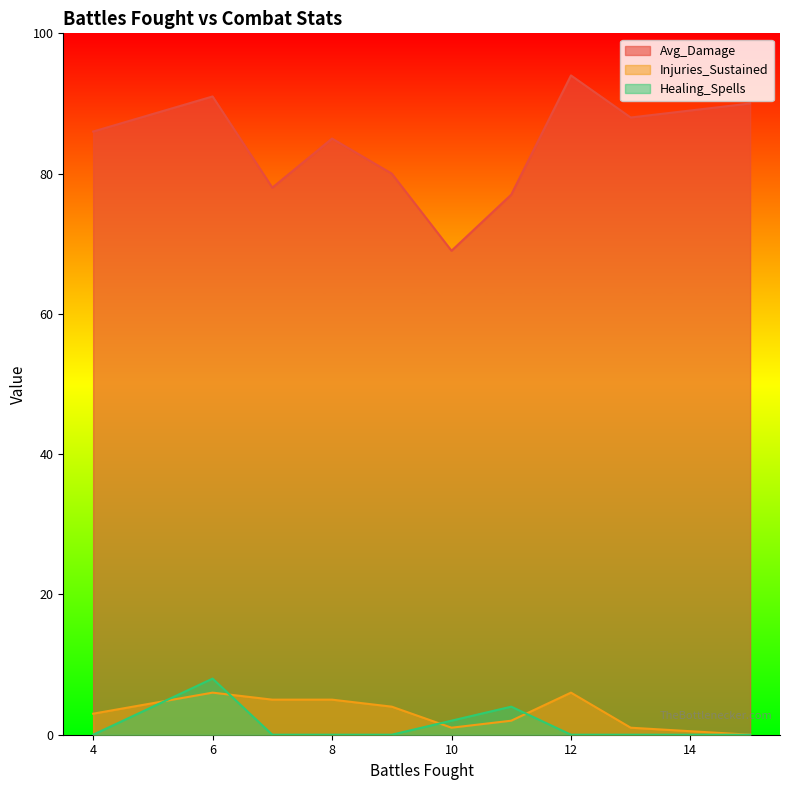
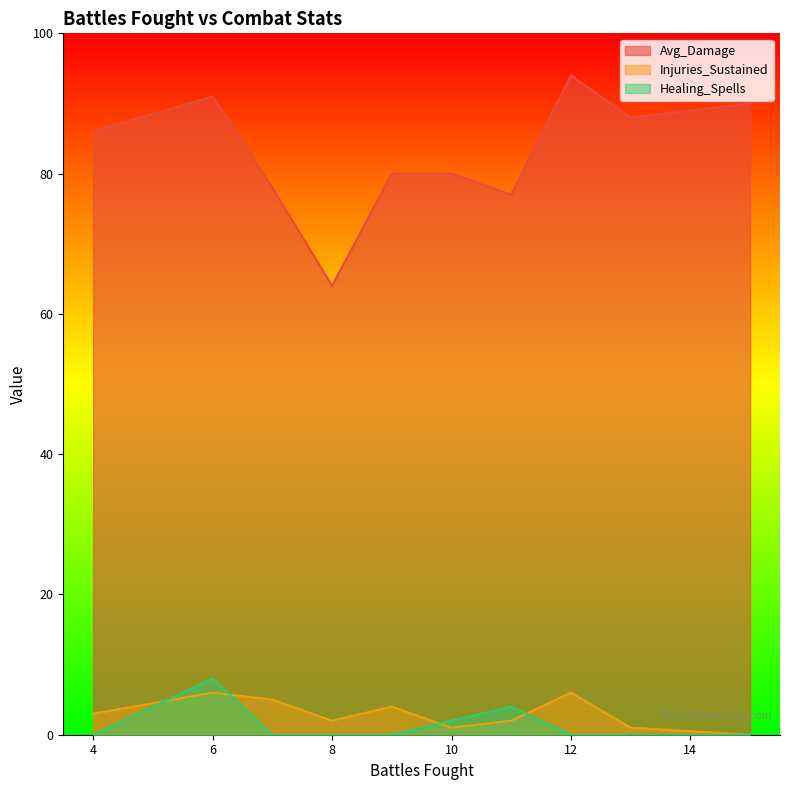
Avg_Damage, 8: 85 -> 64
Injuries_Sustained, 8: 5 -> 2
Avg_Damage, 10: 69 -> 80
